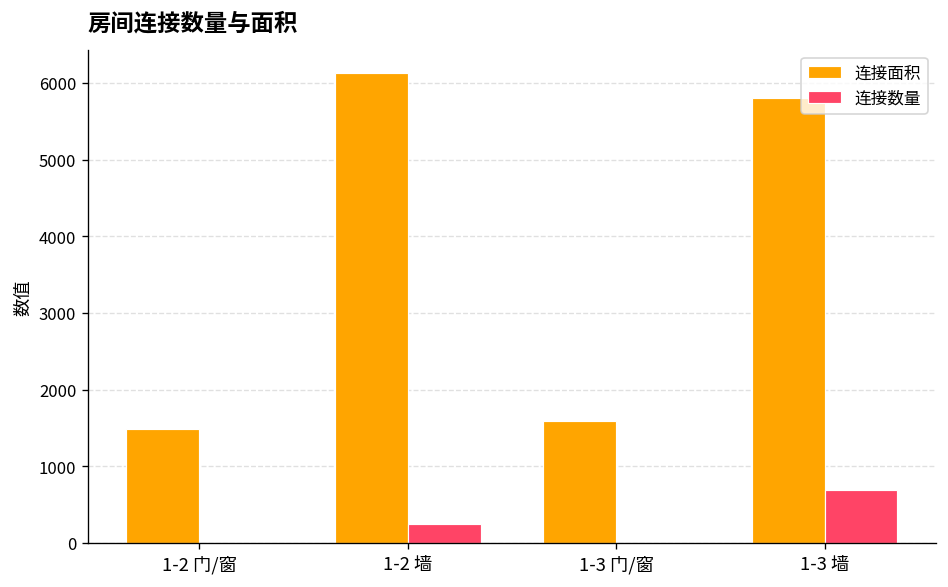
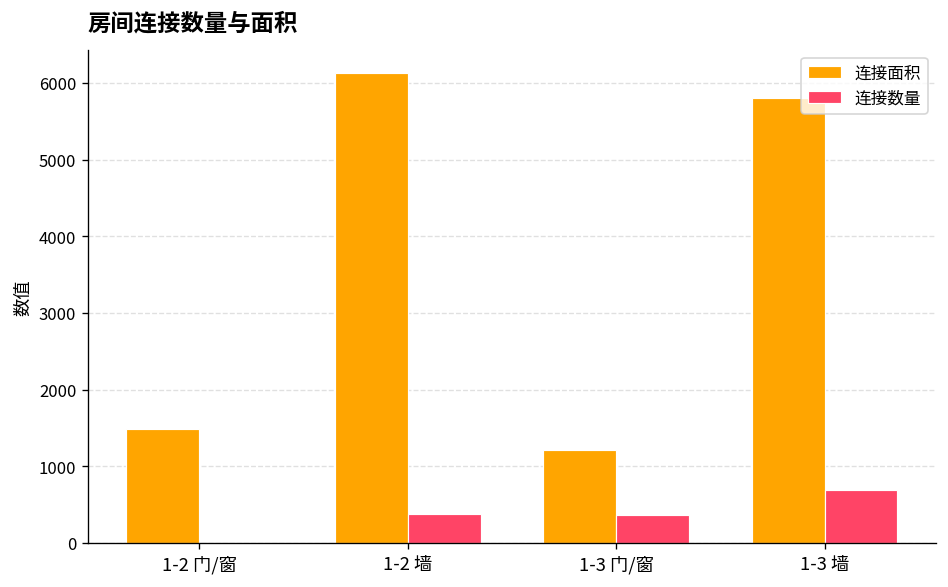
连接数量, 1-2 墙: 300 -> 400
连接面积, 1-3 门/窗: 1600 -> 1200
连接数量, 1-3 门/窗: 0 -> 400
